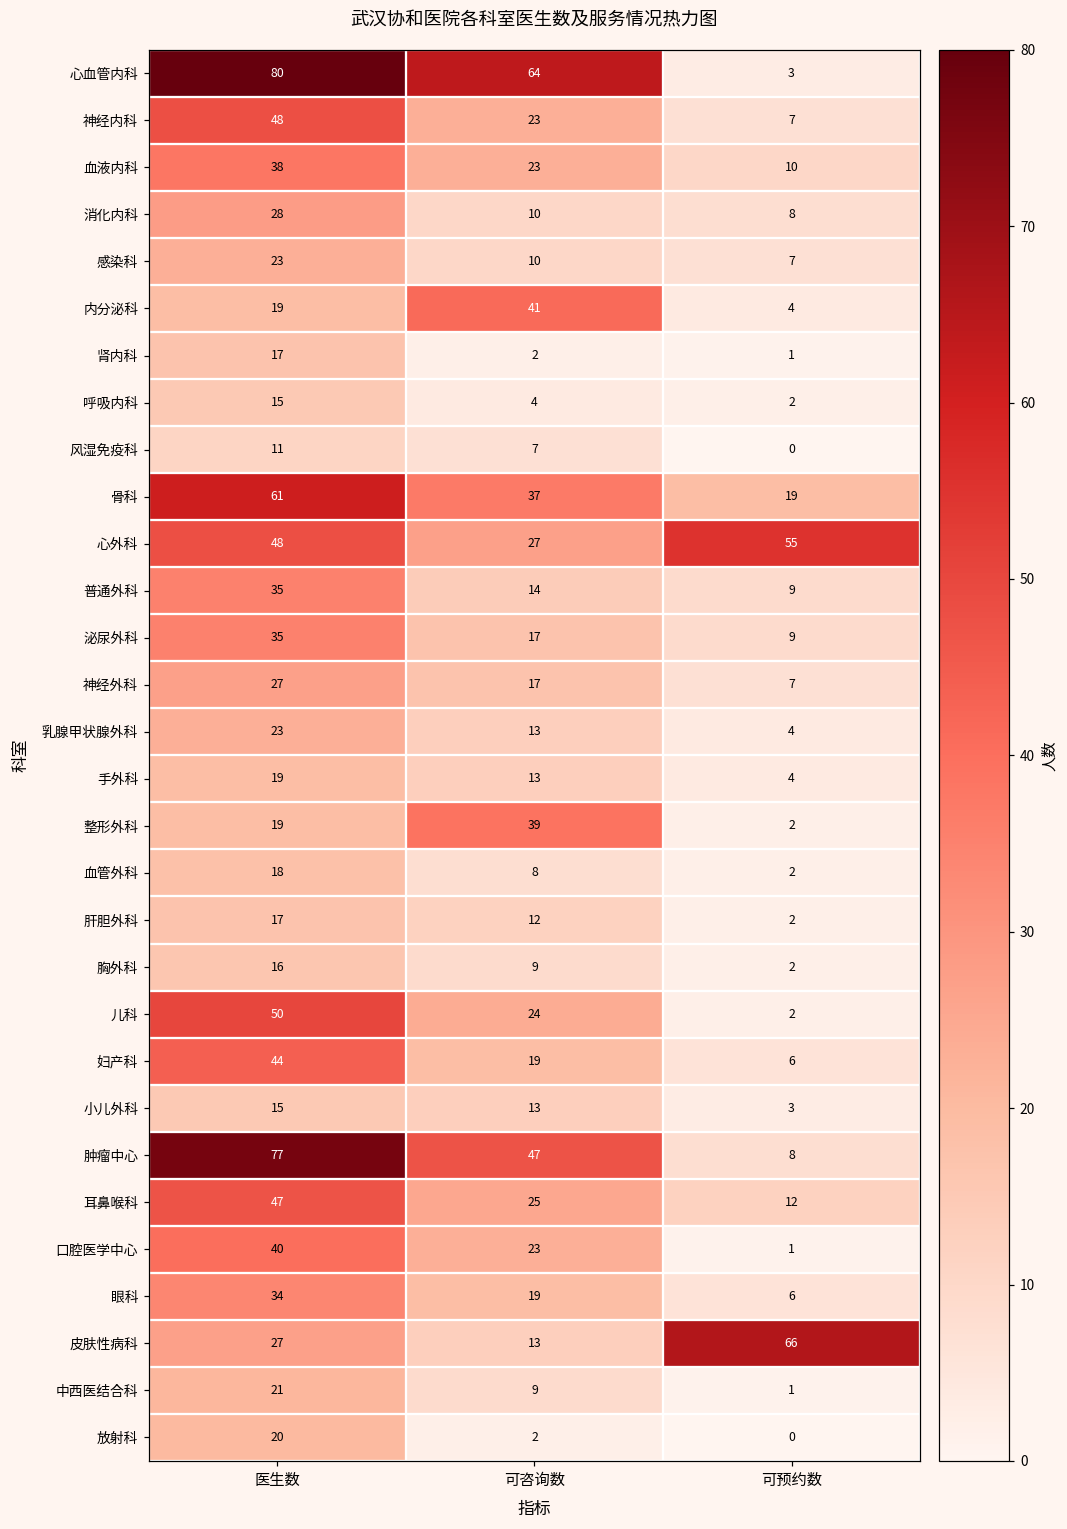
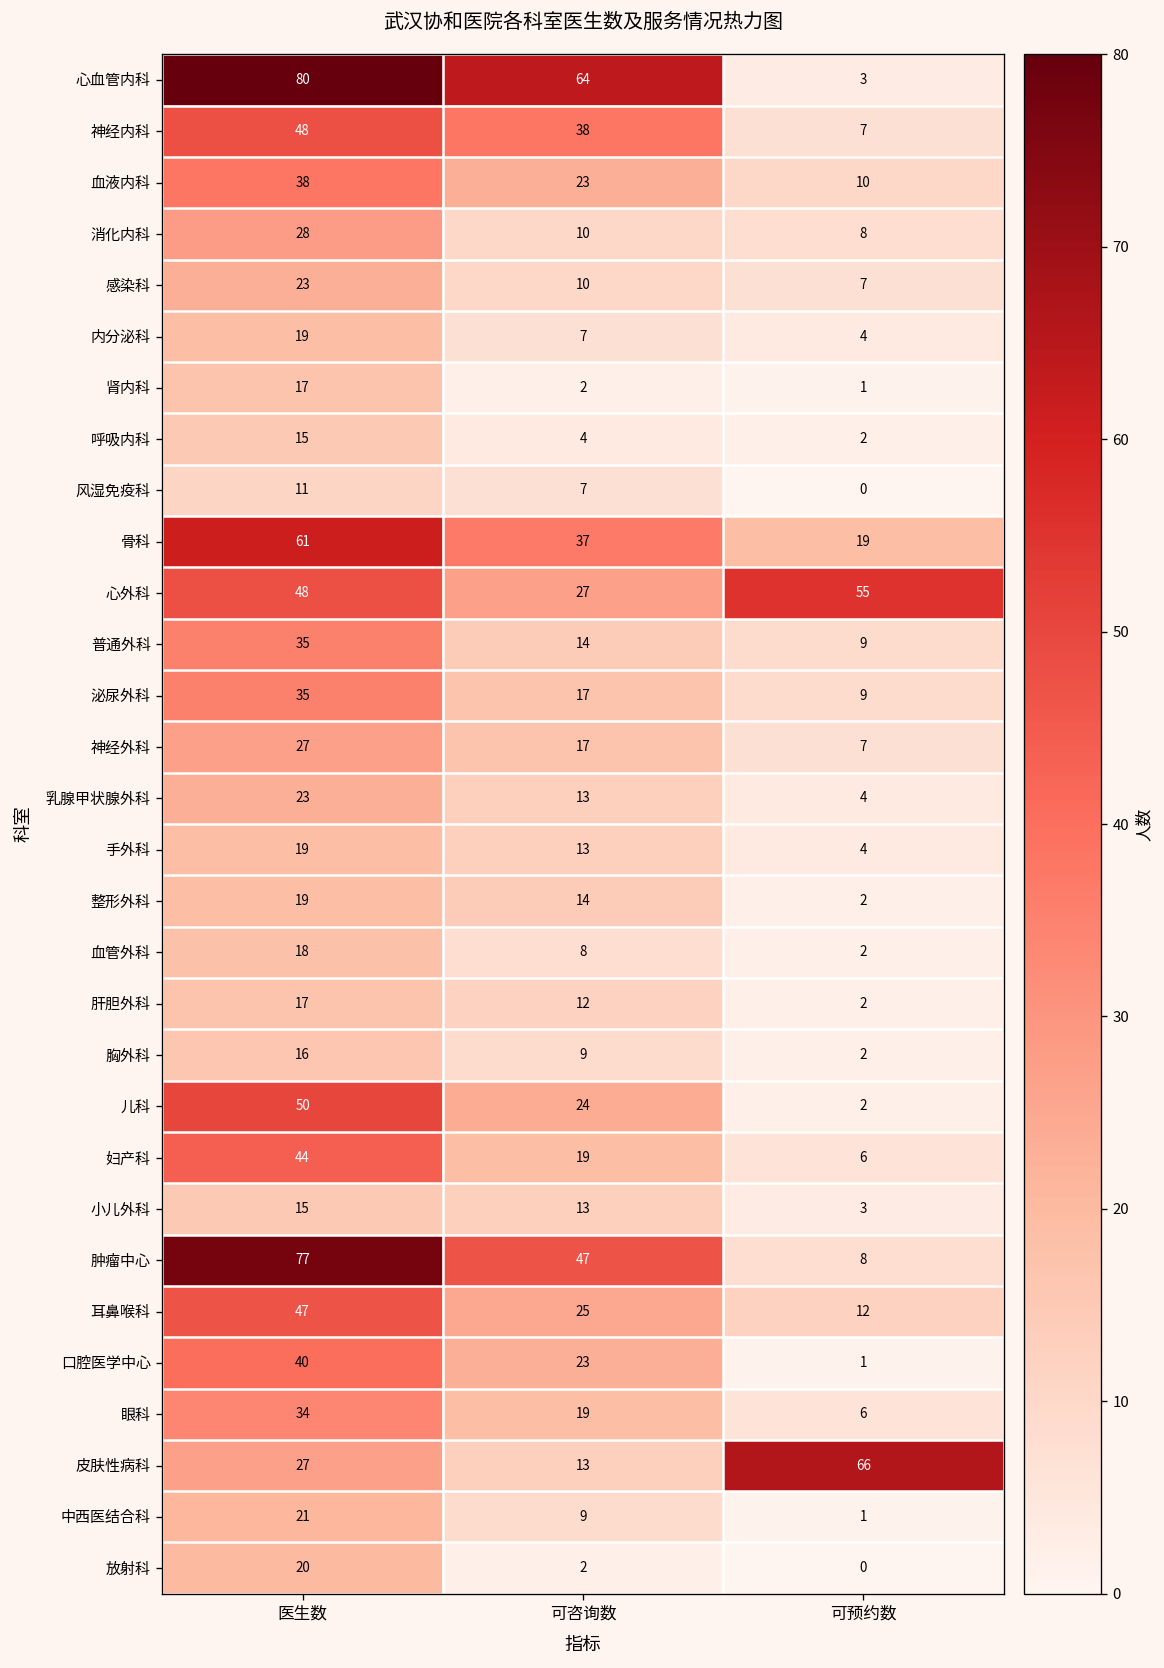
神经内科, 可咨询数: 23 -> 38
内分泌科, 可咨询数: 41 -> 7
整形外科, 可咨询数: 39 -> 14
